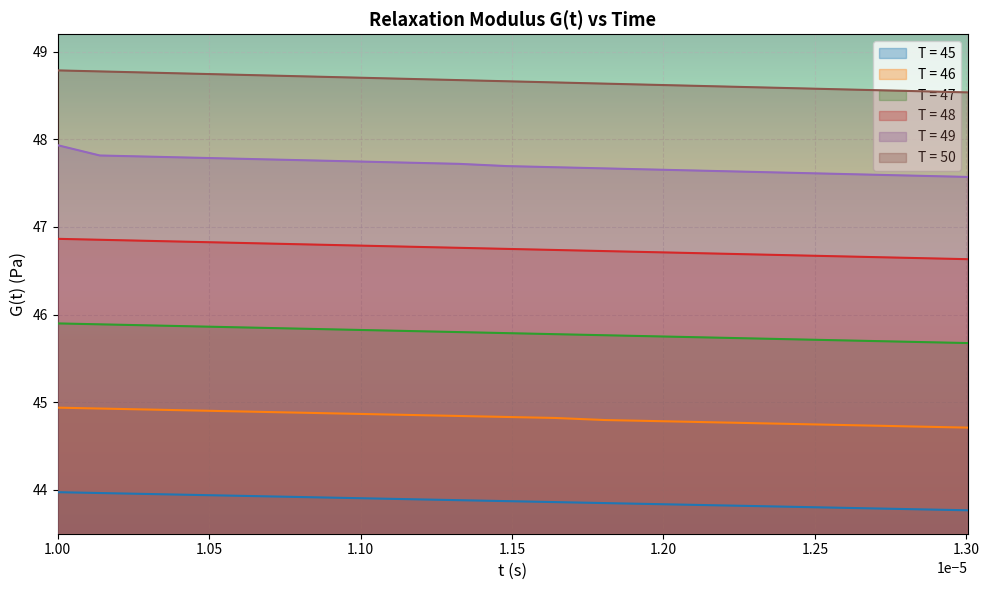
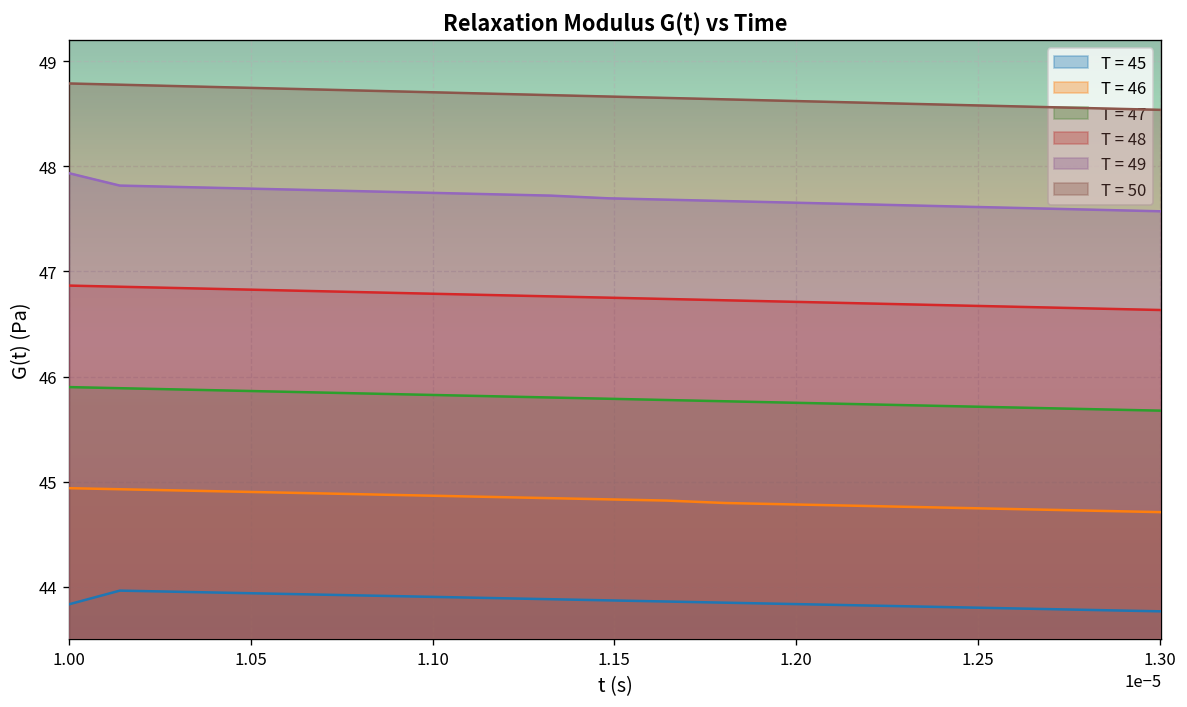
T = 45, 1.00: 44.0 -> 43.8
